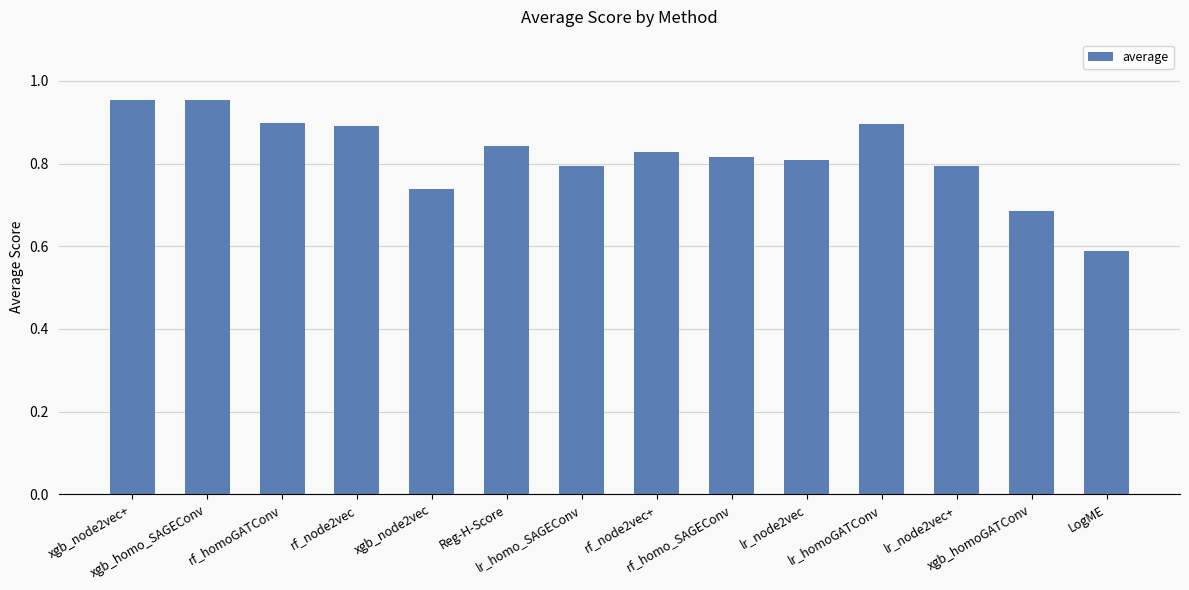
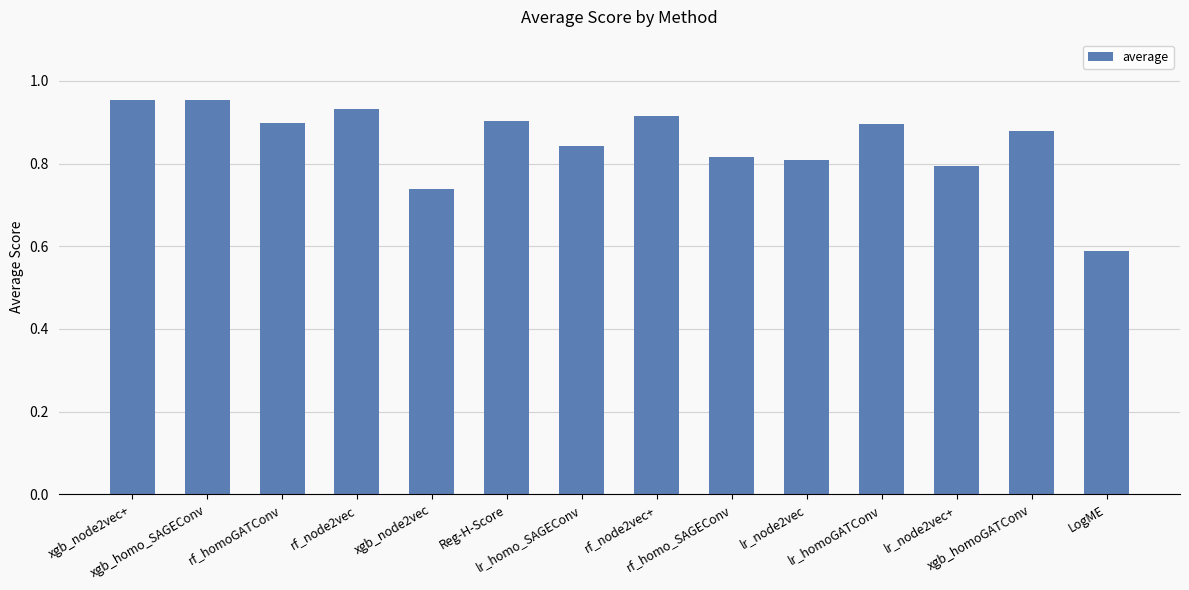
rf_node2vec: 0.89 -> 0.93
Reg-H-Score: 0.84 -> 0.90
lr_homo_SAGEConv: 0.79 -> 0.84
rf_node2vec+: 0.83 -> 0.91
xgb_homoGATConv: 0.69 -> 0.88
